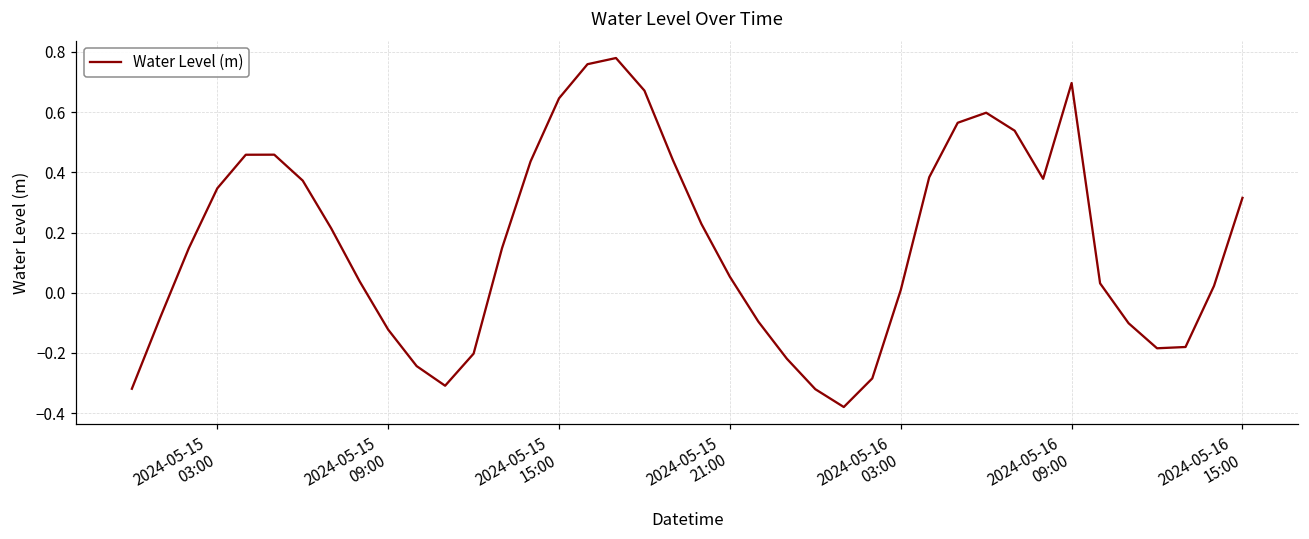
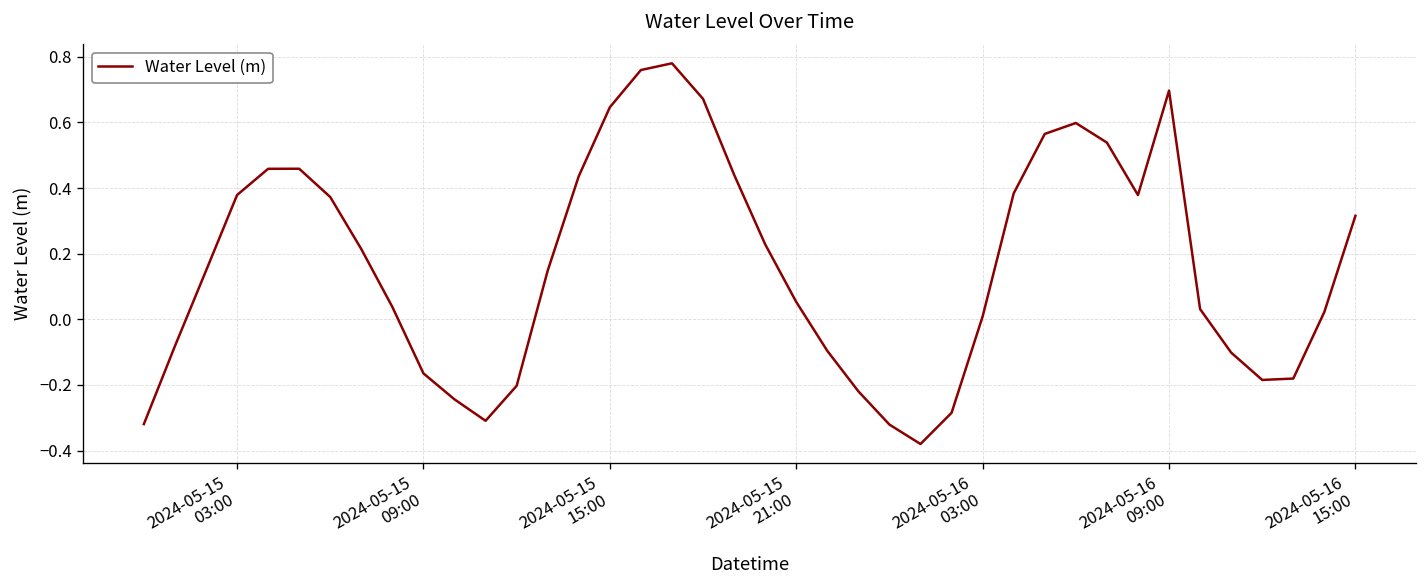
2024-05-15 03:00: 0.35 -> 0.38
2024-05-15 09:00: -0.12 -> -0.16
